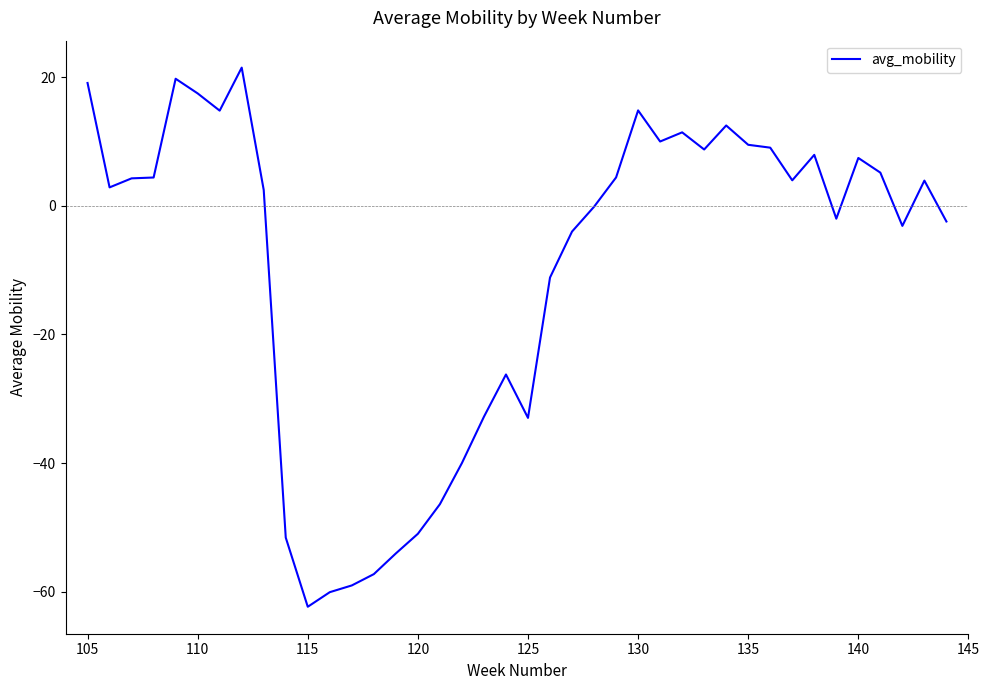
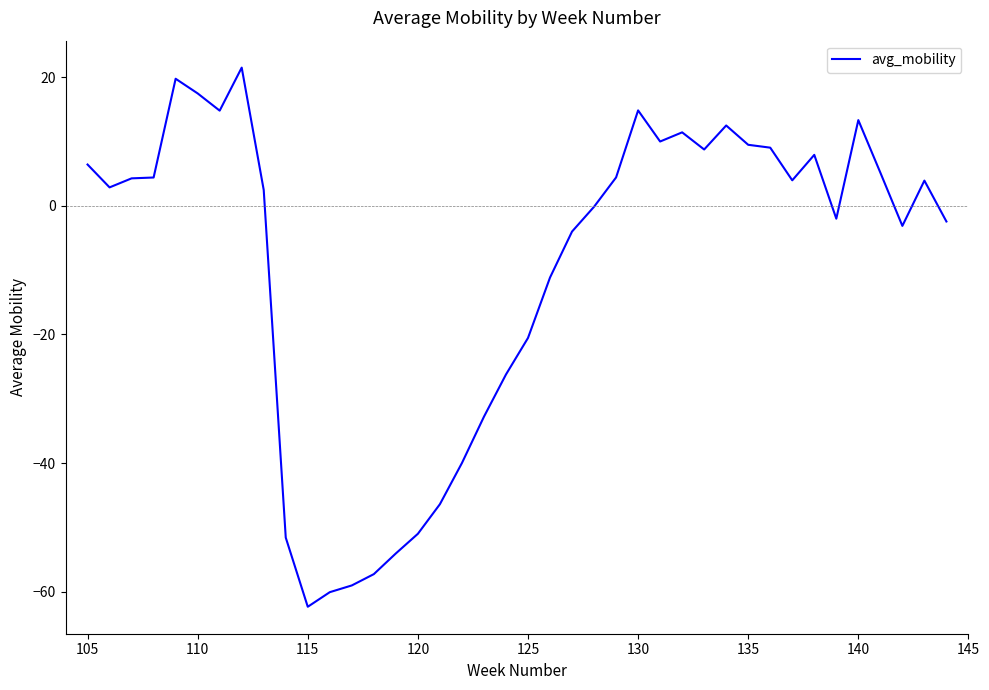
105: 19 -> 6
125: -33 -> -21
140: 7 -> 13
